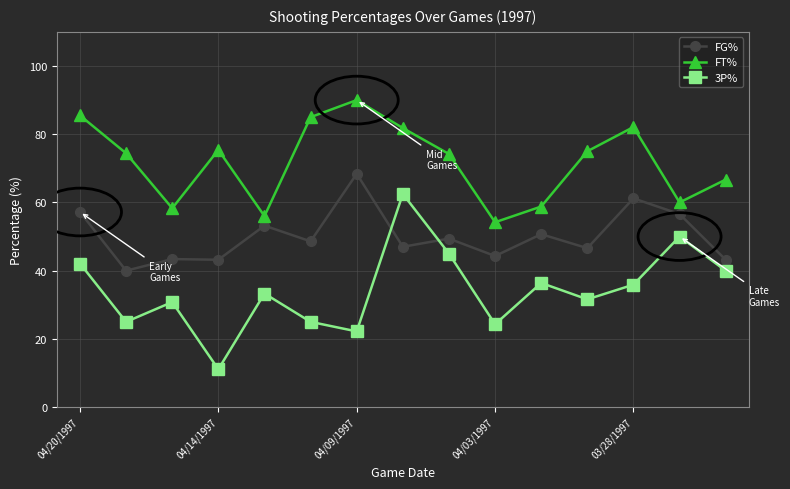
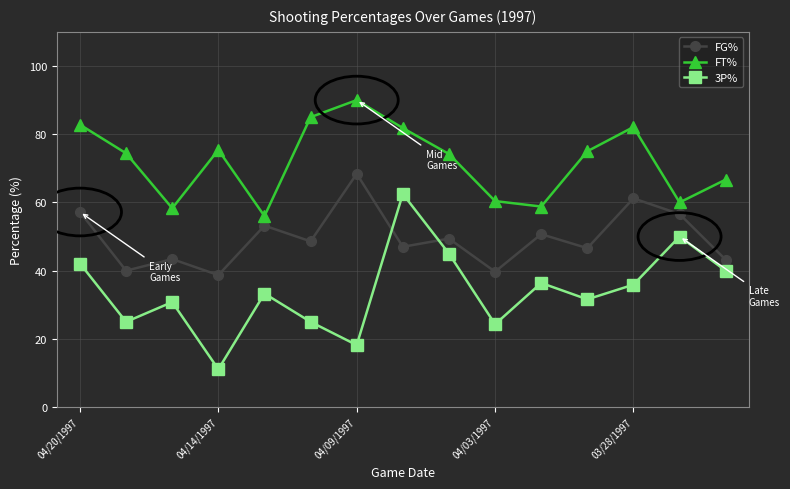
FT%, 04/20/1997: 86 -> 83
FG%, 04/14/1997: 43 -> 39
3P%, 04/09/1997: 22 -> 18
FG%, 04/03/1997: 44 -> 40
FT%, 04/03/1997: 54 -> 60
